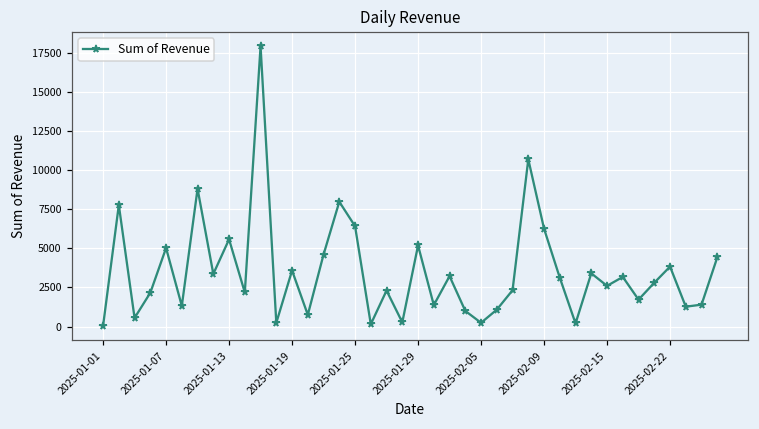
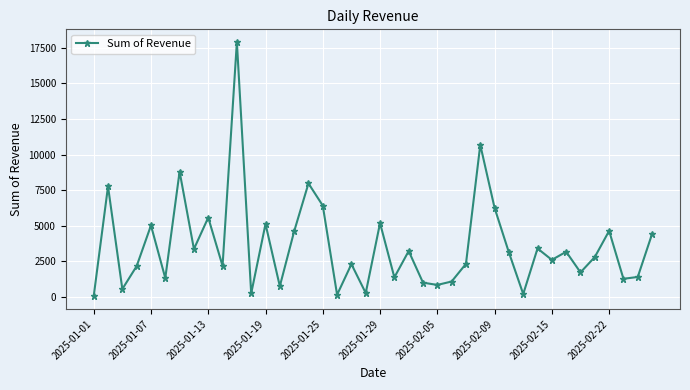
2025-01-19: 3600 -> 5100
2025-02-05: 200 -> 800
2025-02-22: 3800 -> 4600
